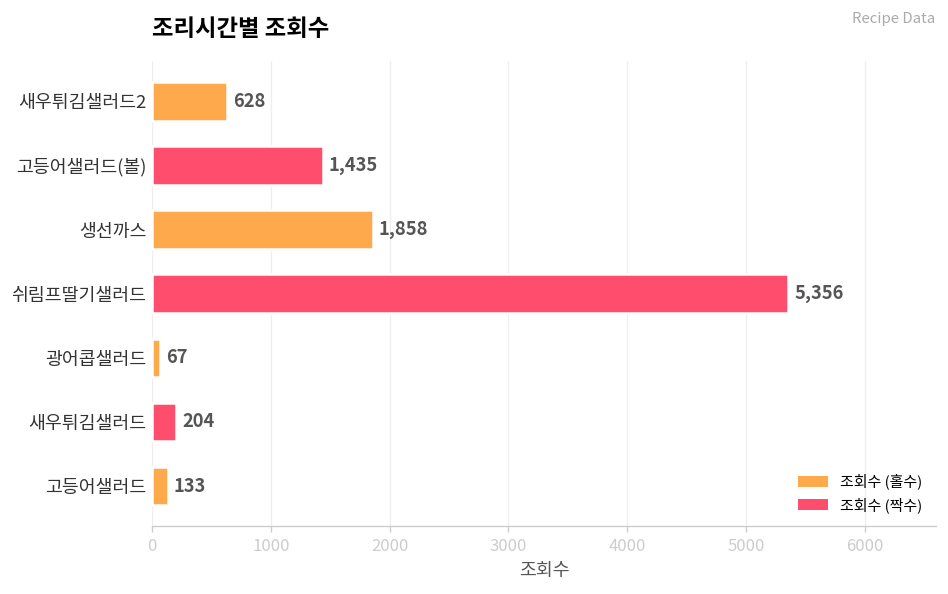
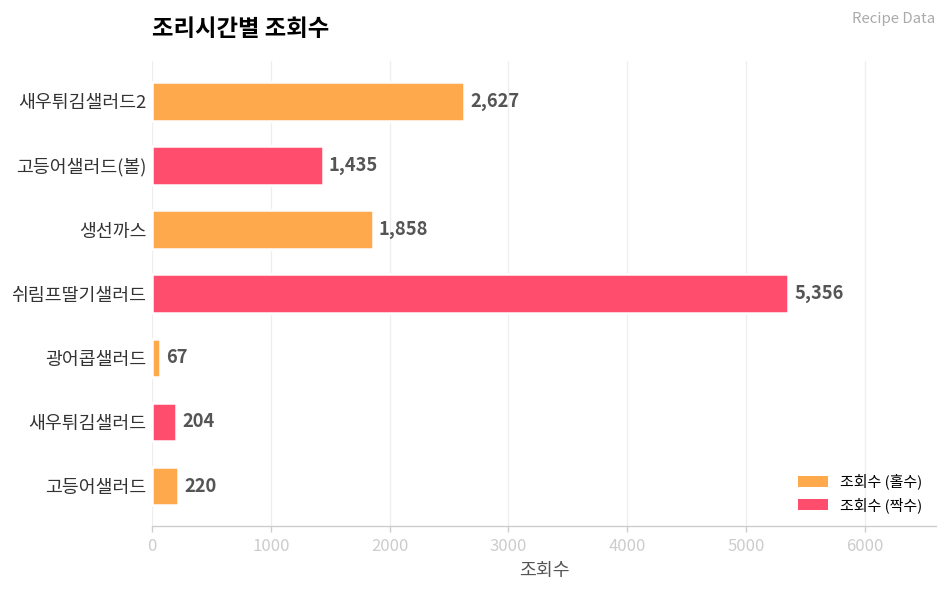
새우튀김샐러드2: 628 -> 2,627
고등어샐러드: 133 -> 220
